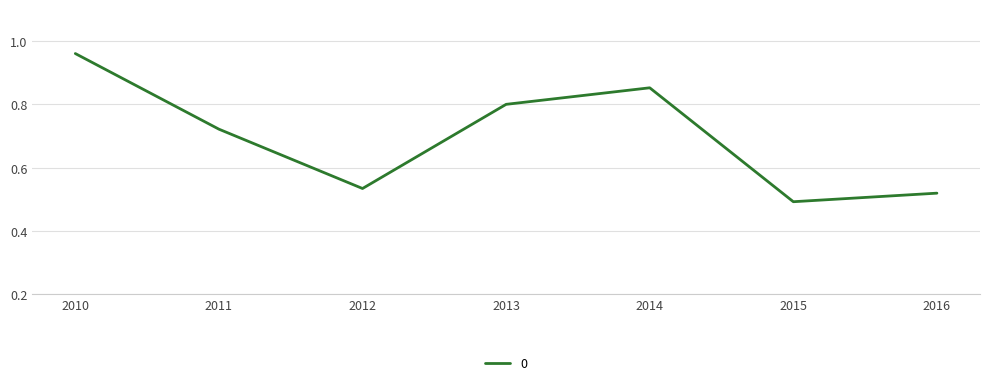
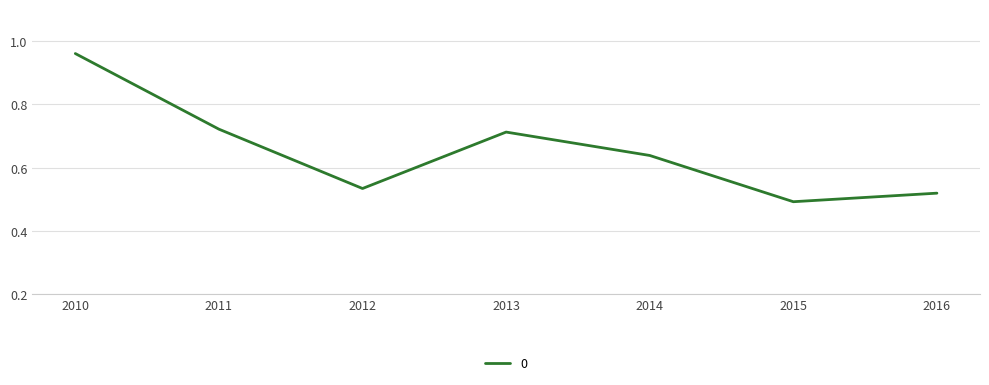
2013: 0.80 -> 0.71
2014: 0.85 -> 0.64
